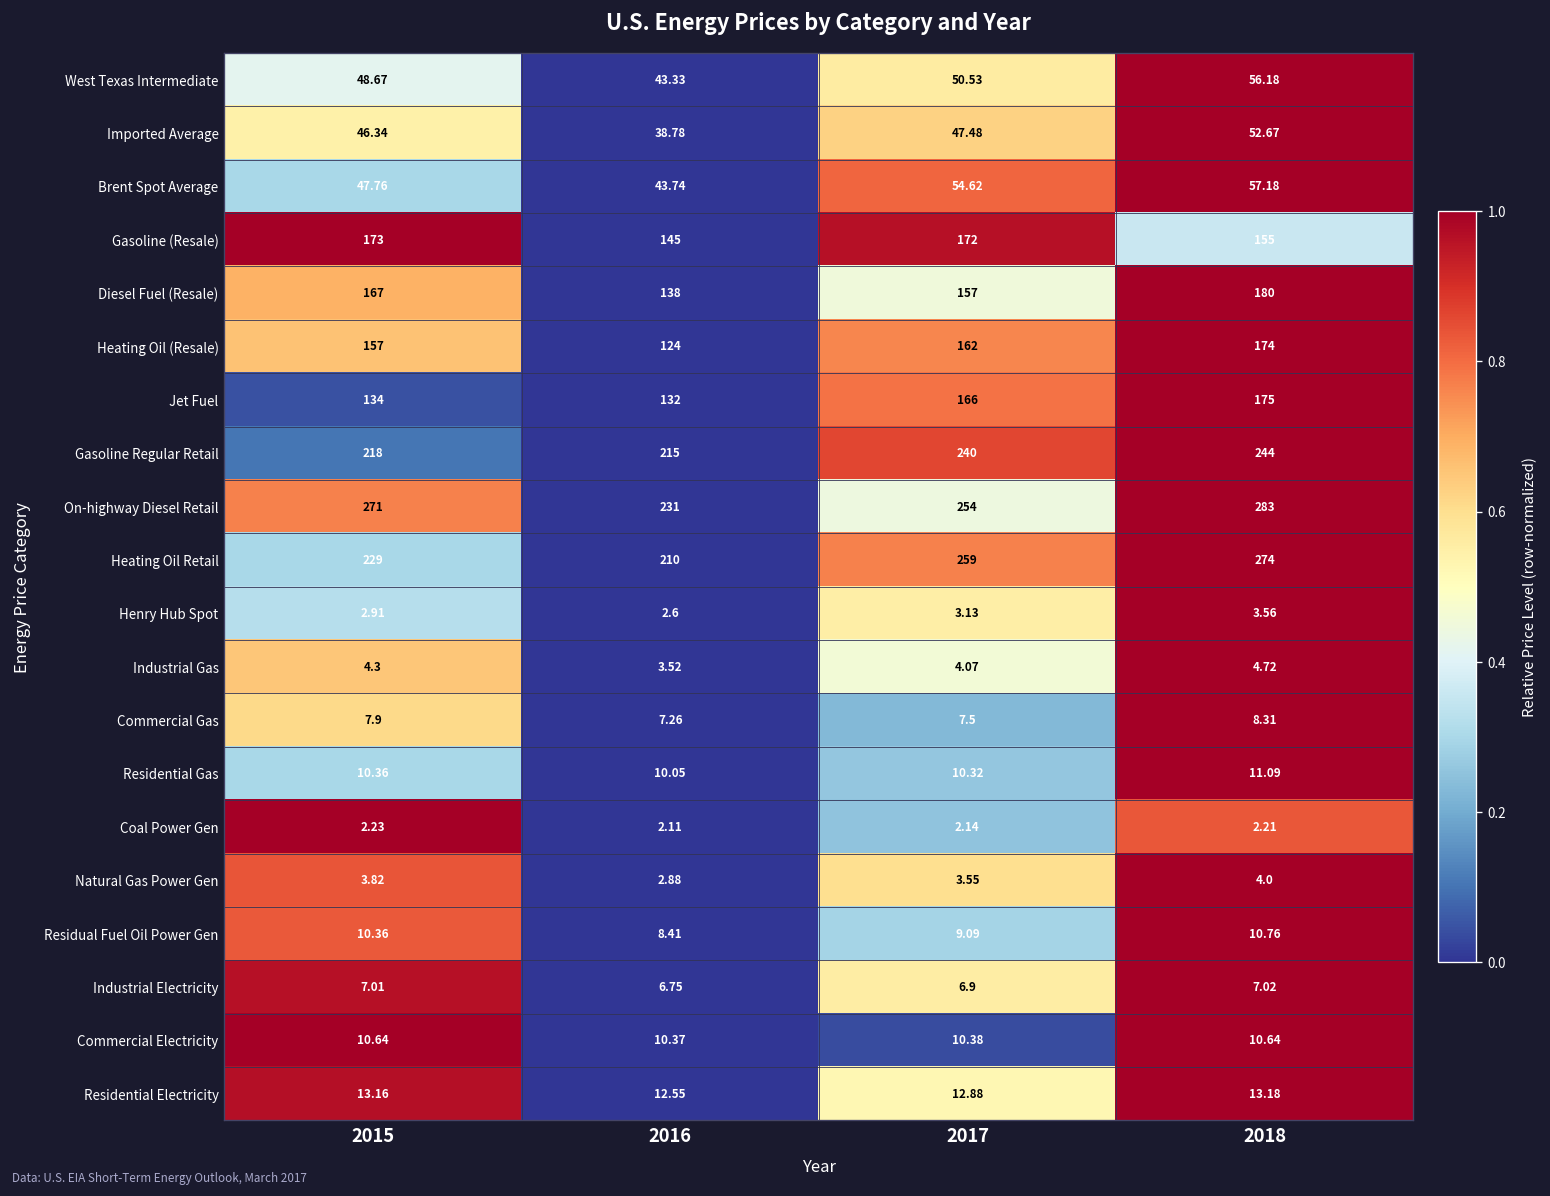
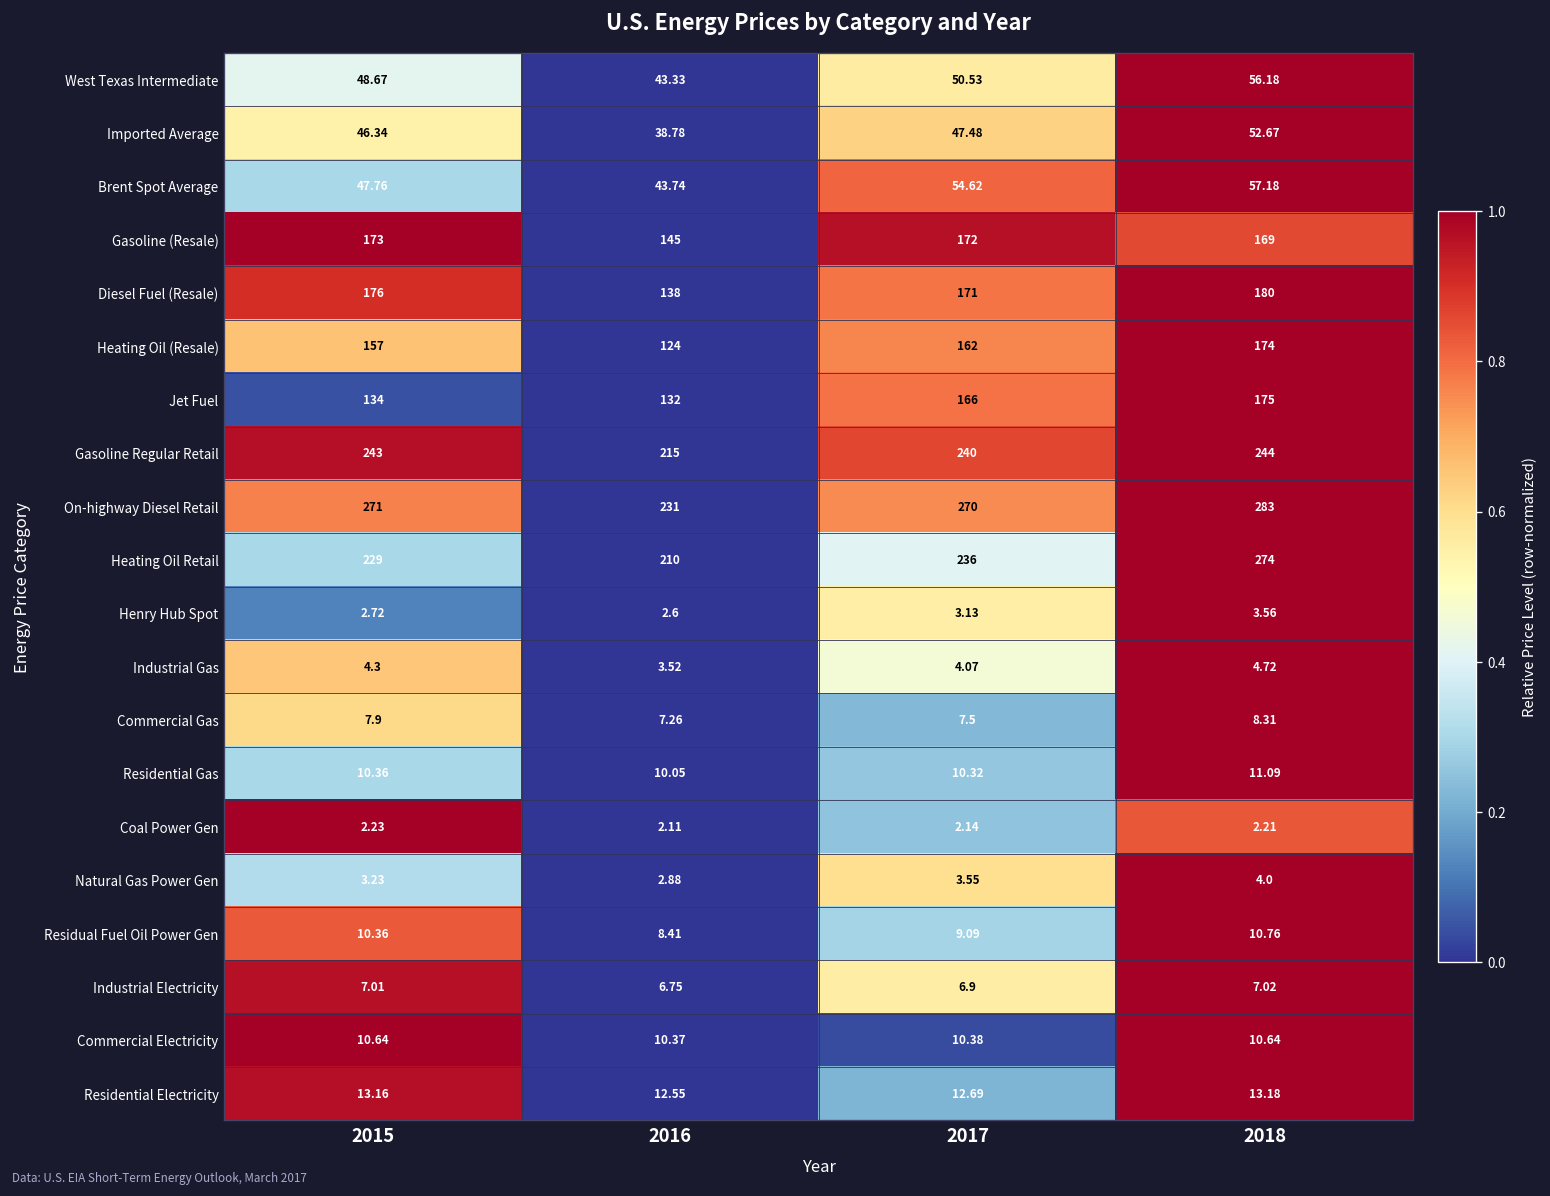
Gasoline (Resale), 2018: 155 -> 169
Diesel Fuel (Resale), 2015: 167 -> 176
Diesel Fuel (Resale), 2017: 157 -> 171
Gasoline Regular Retail, 2015: 218 -> 243
On-highway Diesel Retail, 2017: 254 -> 270
Heating Oil Retail, 2017: 259 -> 236
Henry Hub Spot, 2015: 2.91 -> 2.72
Natural Gas Power Gen, 2015: 3.82 -> 3.23
Residential Electricity, 2017: 12.88 -> 12.69
